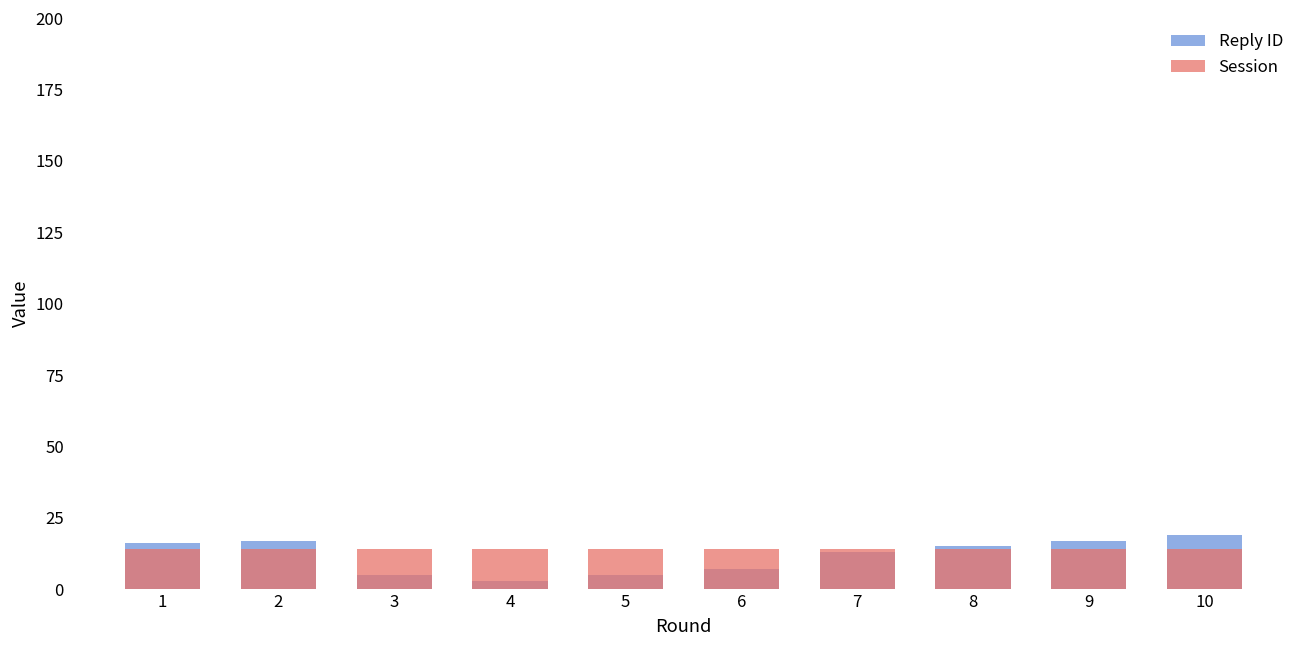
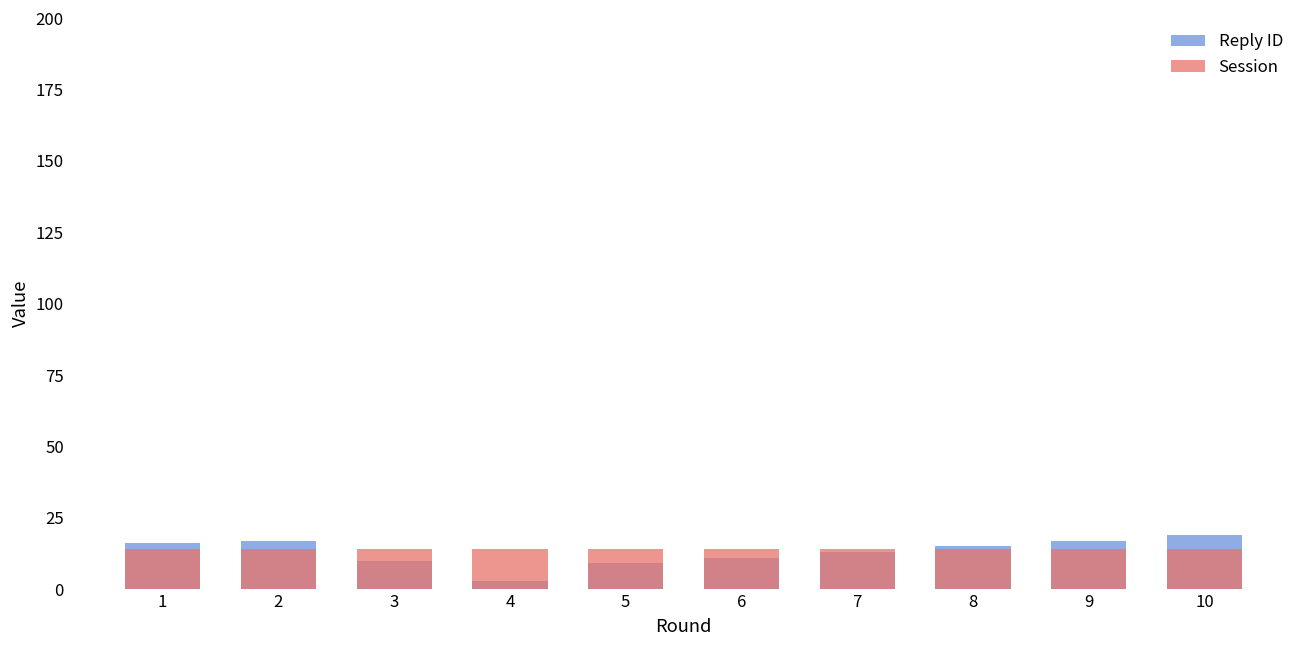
Reply ID, 3: 5 -> 10
Reply ID, 5: 5 -> 9
Reply ID, 6: 7 -> 11
